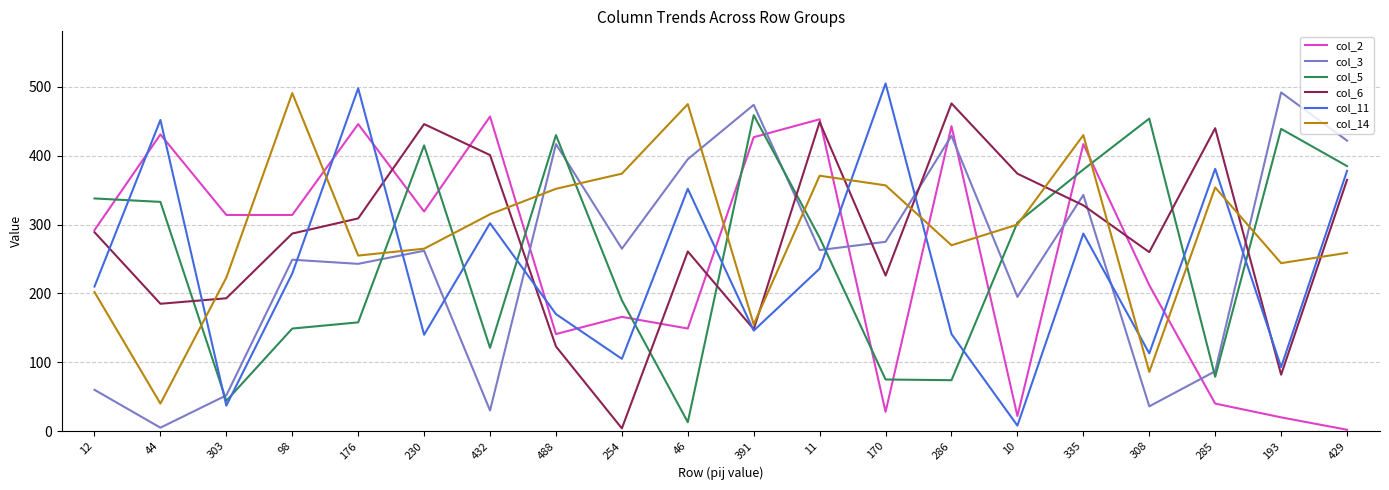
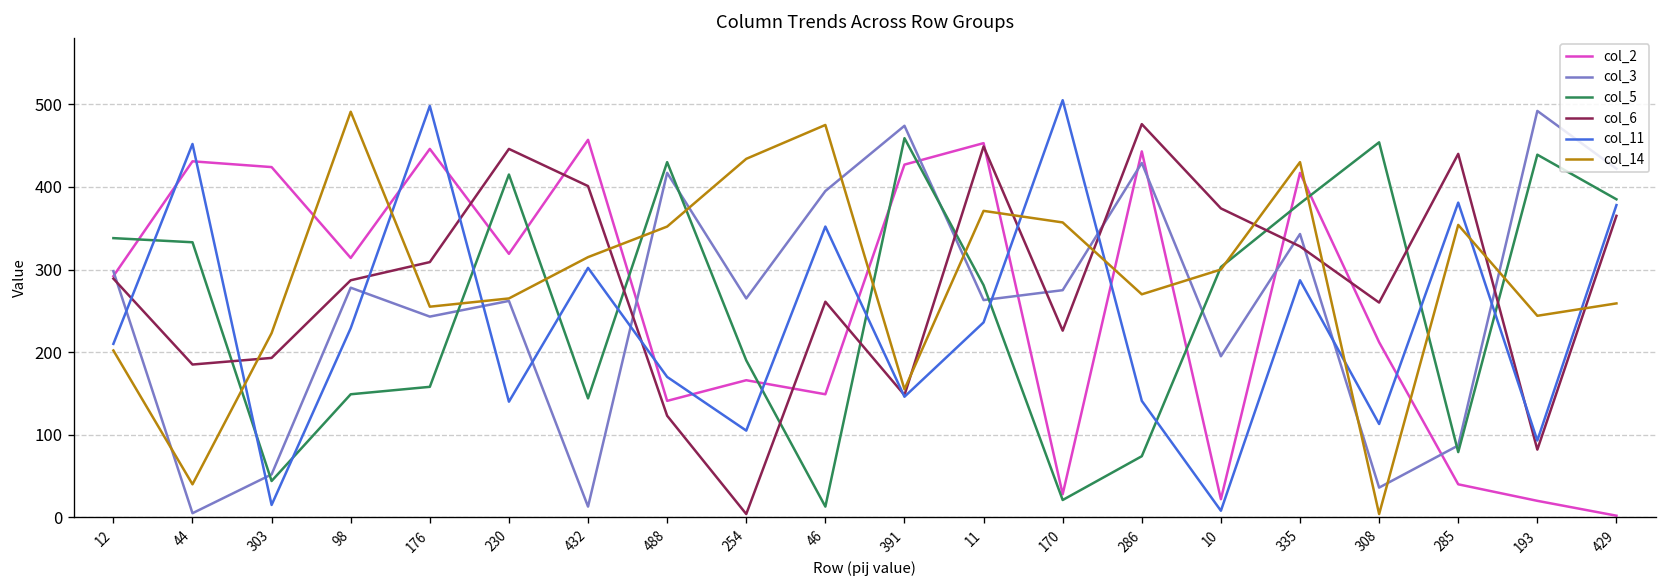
col_3, 12: 60 -> 300
col_2, 303: 310 -> 420
col_11, 303: 40 -> 20
col_3, 98: 250 -> 280
col_3, 432: 30 -> 10
col_5, 432: 120 -> 140
col_14, 254: 370 -> 430
col_5, 170: 80 -> 20
col_14, 308: 90 -> 0
